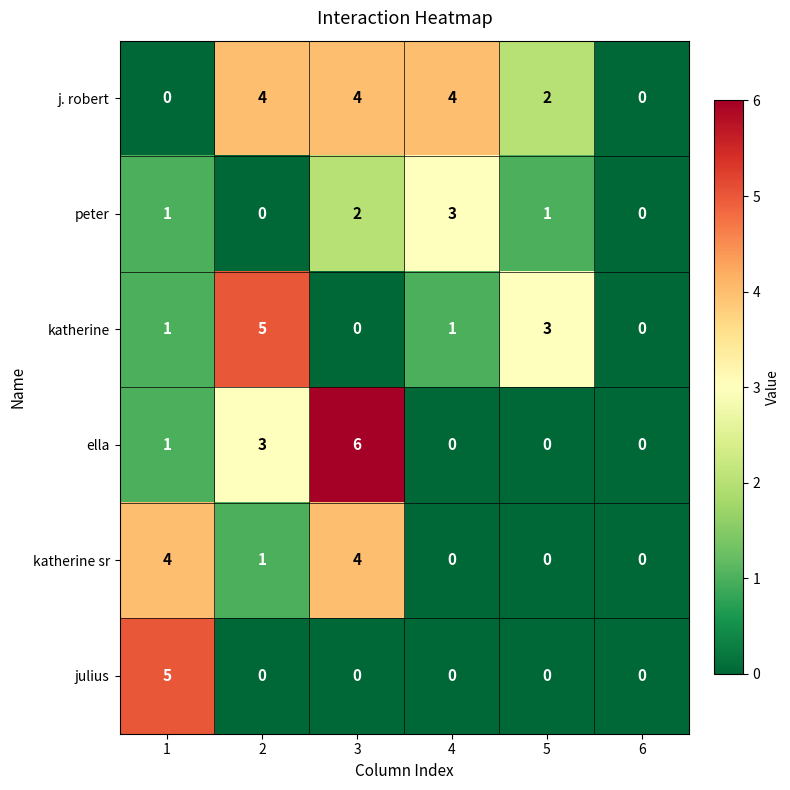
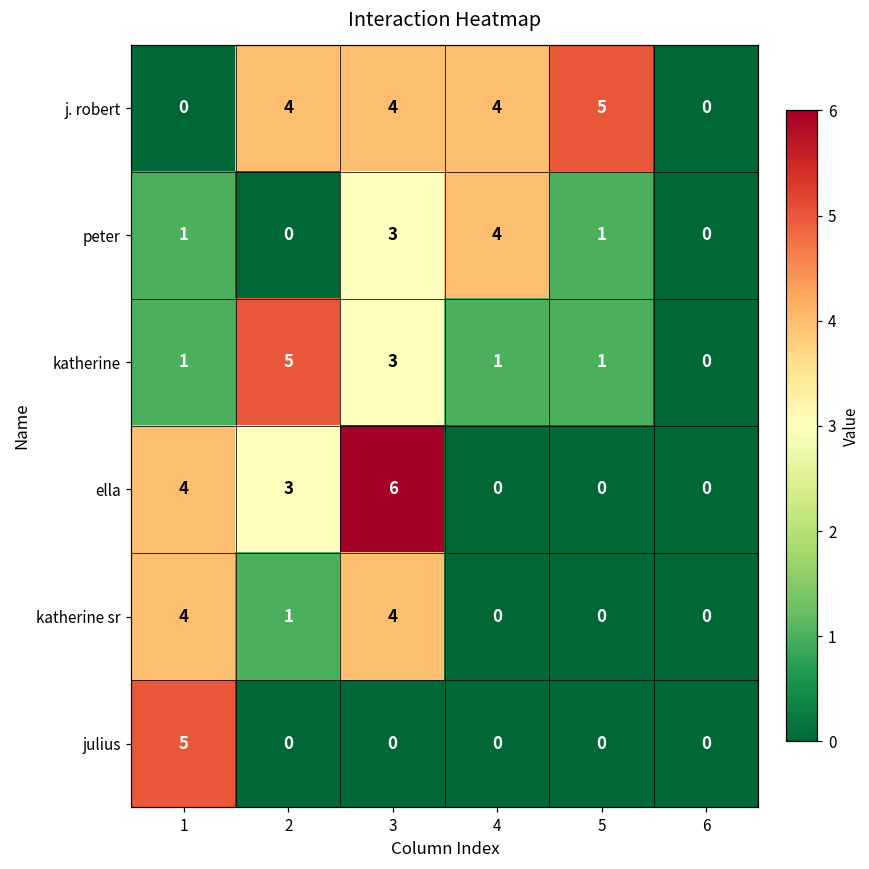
j. robert, 5: 2 -> 5
peter, 3: 2 -> 3
peter, 4: 3 -> 4
katherine, 3: 0 -> 3
katherine, 5: 3 -> 1
ella, 1: 1 -> 4
